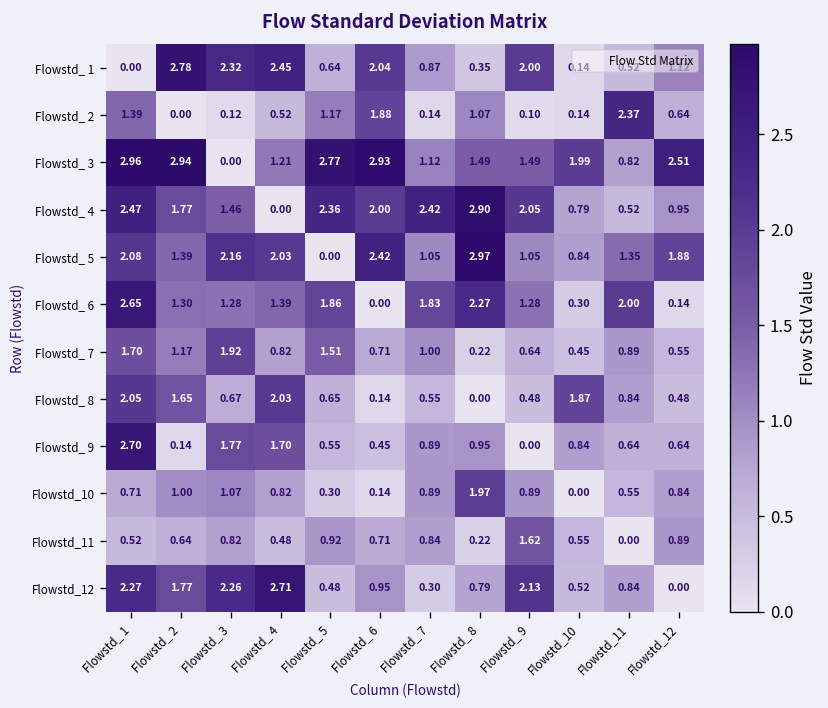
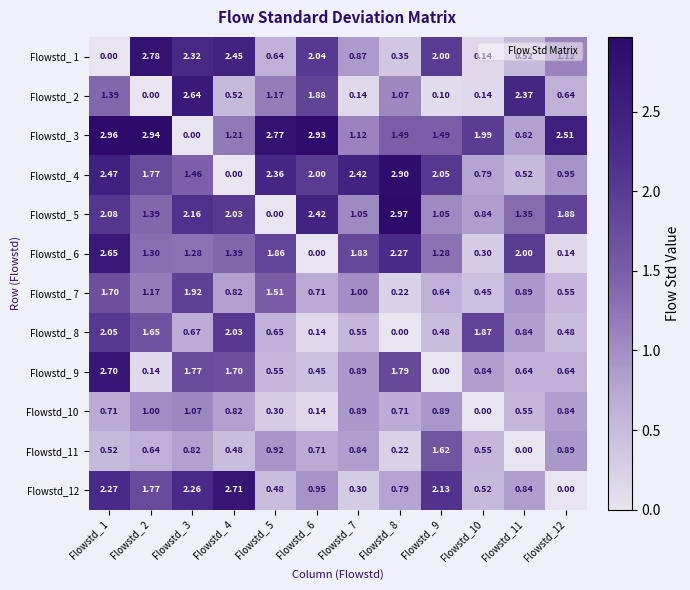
Flowstd_ 2, Flowstd_ 3: 0.12 -> 2.64
Flowstd_ 9, Flowstd_ 8: 0.95 -> 1.79
Flowstd_10, Flowstd_ 8: 1.97 -> 0.71
